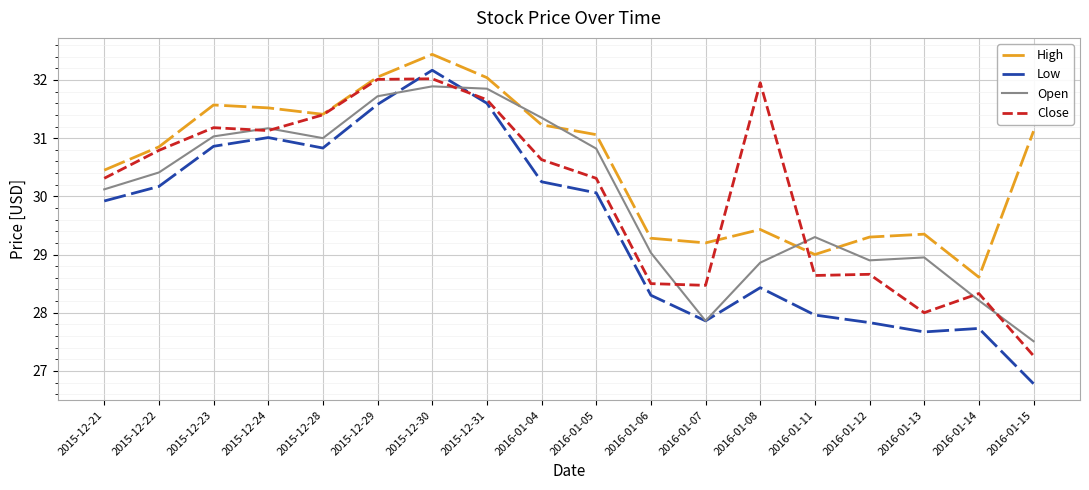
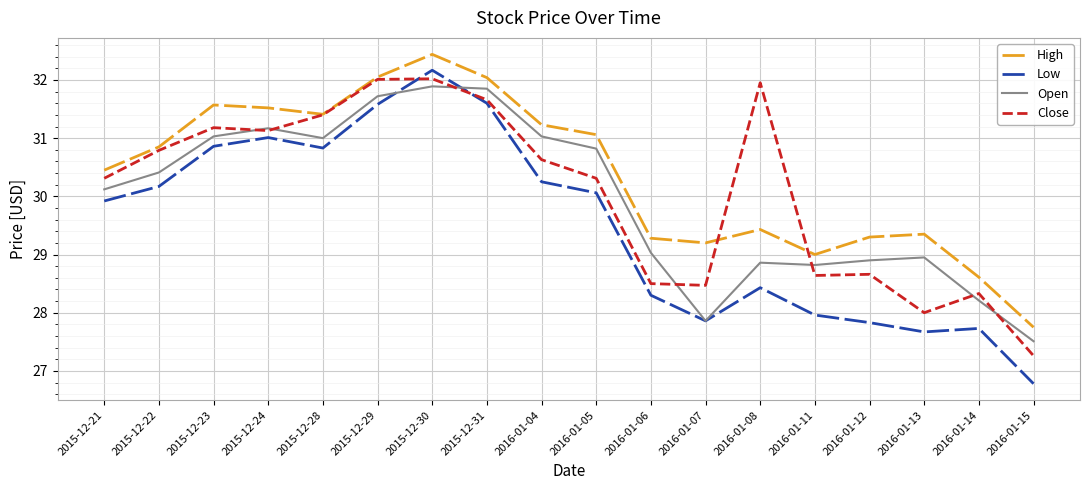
Open, 2016-01-04: 31.4 -> 31.0
Open, 2016-01-11: 29.3 -> 28.8
High, 2016-01-15: 31.1 -> 27.8
